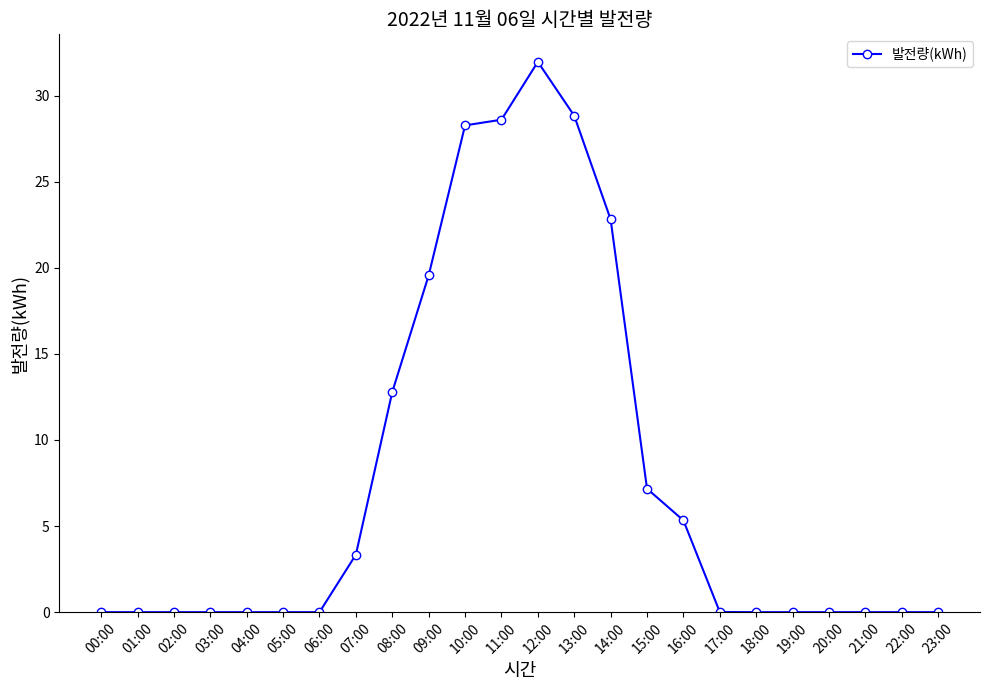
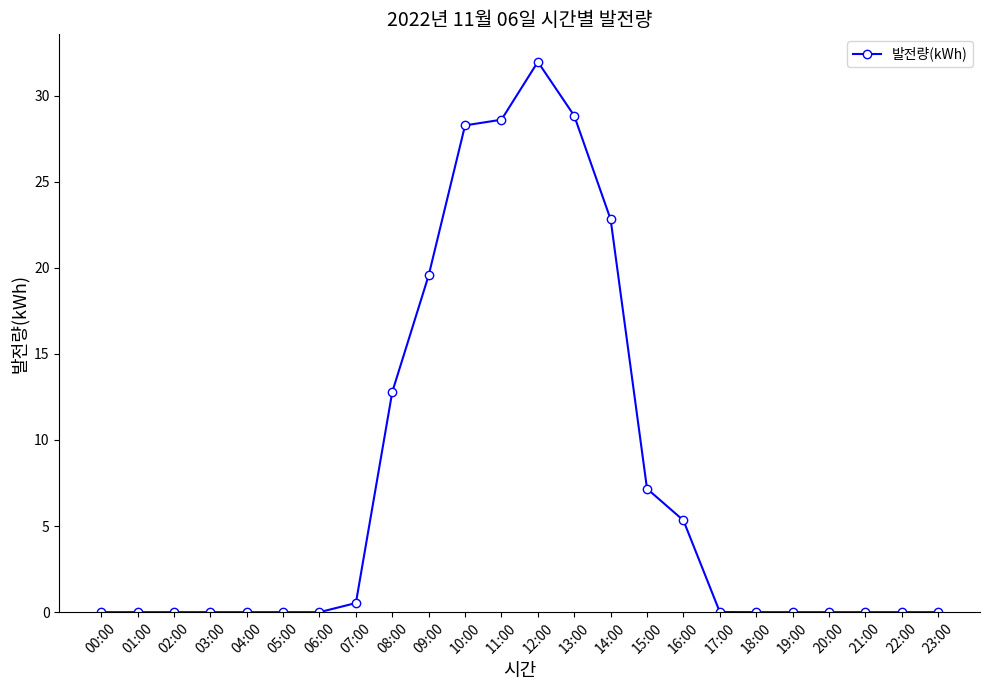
07:00: 3.3 -> 0.5
